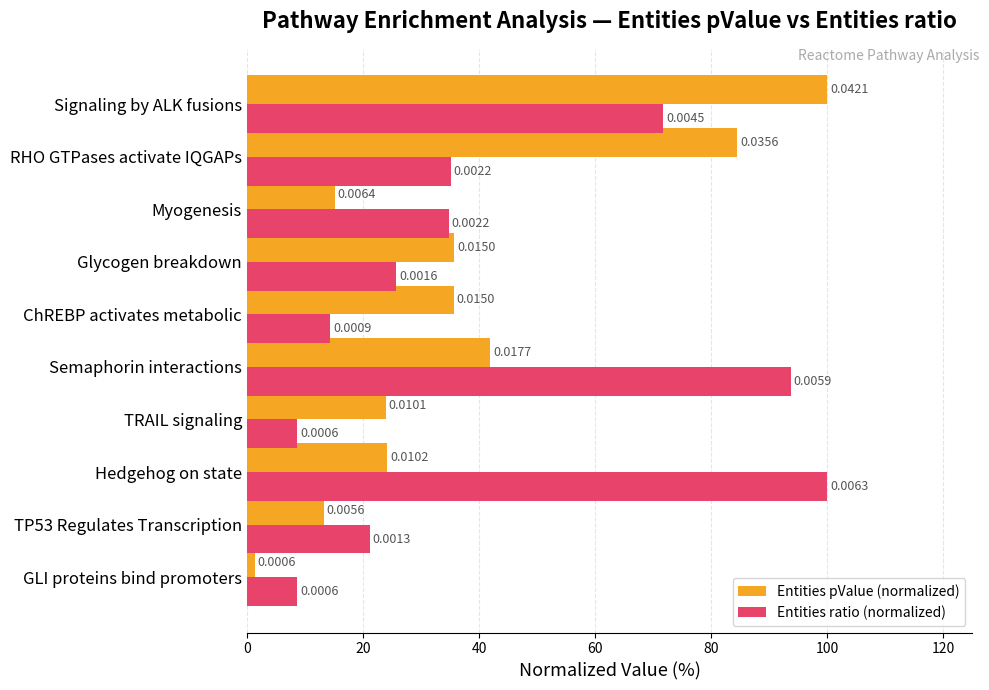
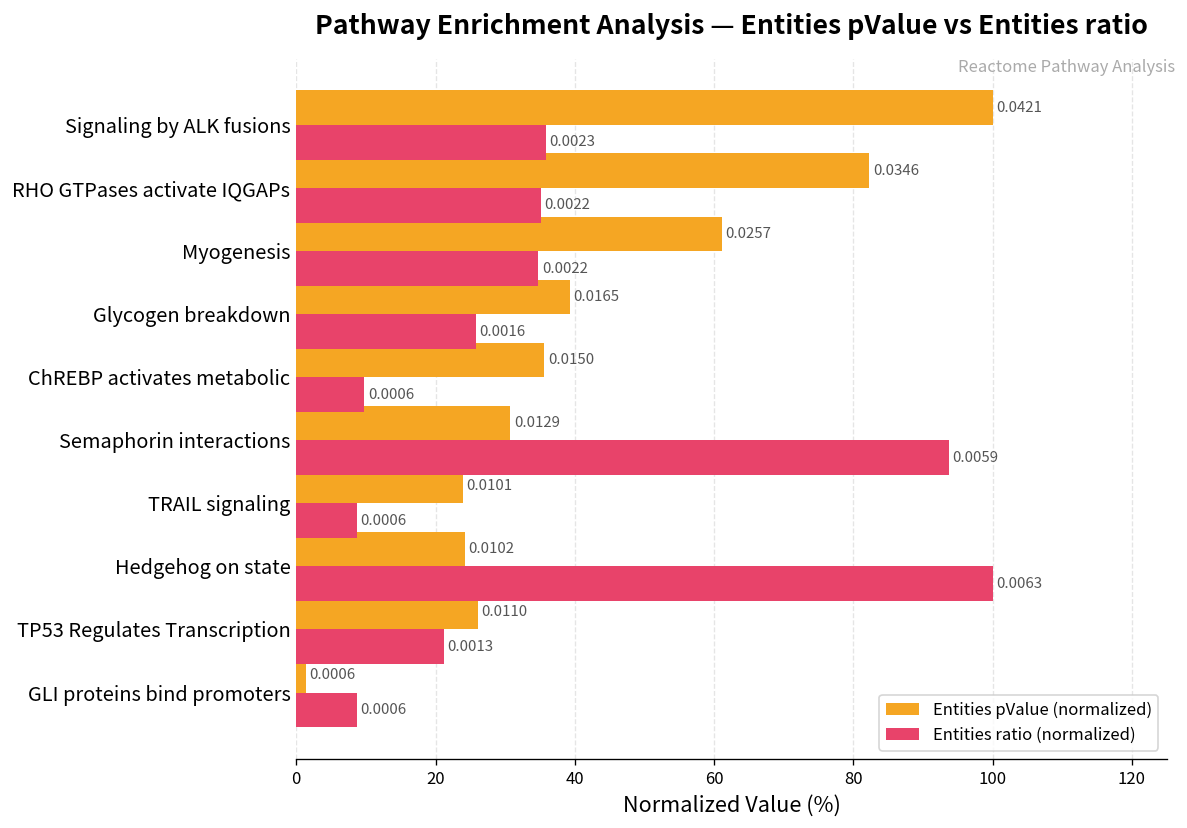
Entities ratio (normalized), Signaling by ALK fusions: 0.0045 -> 0.0023
Entities pValue (normalized), RHO GTPases activate IQGAPs: 0.0356 -> 0.0346
Entities pValue (normalized), Myogenesis: 0.0064 -> 0.0257
Entities pValue (normalized), Glycogen breakdown: 0.0150 -> 0.0165
Entities ratio (normalized), ChREBP activates metabolic: 0.0009 -> 0.0006
Entities pValue (normalized), Semaphorin interactions: 0.0177 -> 0.0129
Entities pValue (normalized), TP53 Regulates Transcription: 0.0056 -> 0.0110
